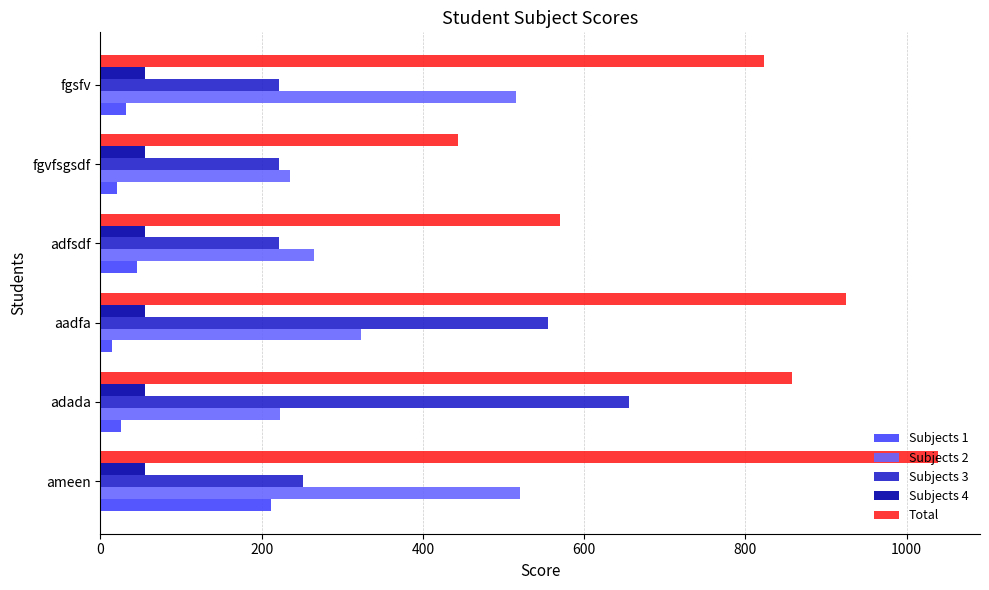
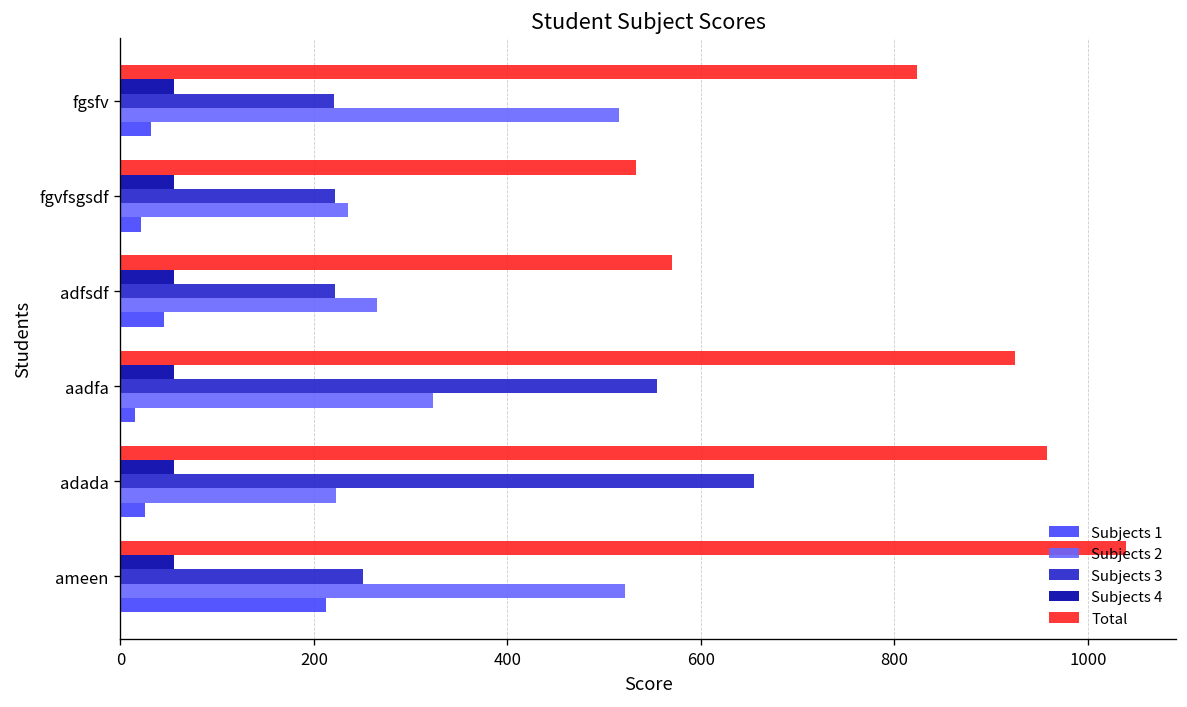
Total, fgvfsgsdf: 440 -> 530
Total, adada: 860 -> 960
